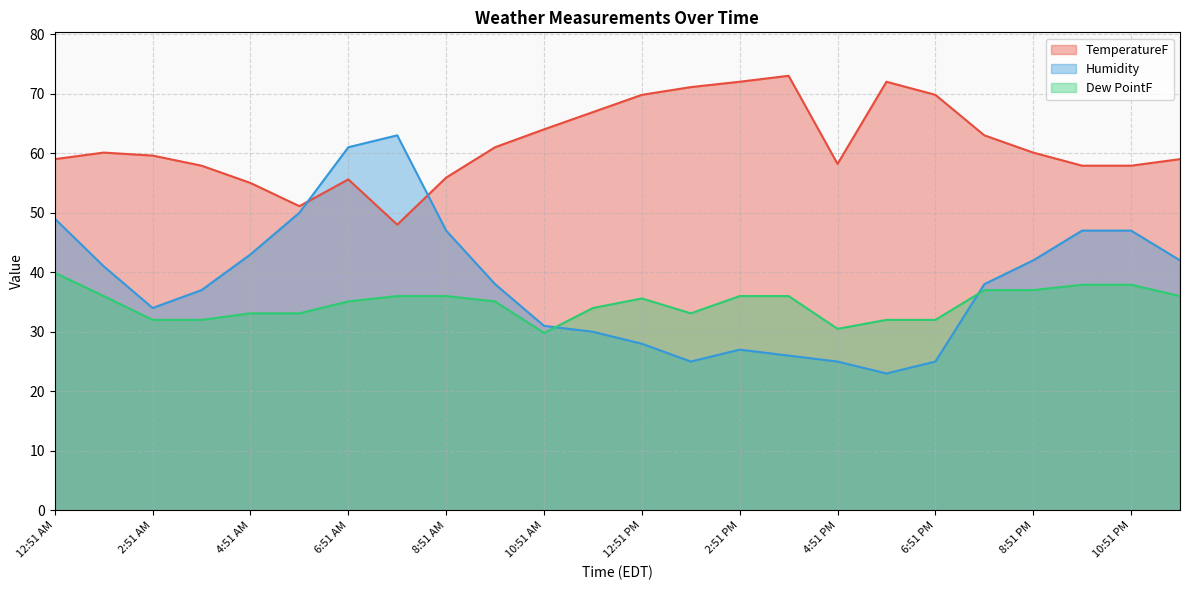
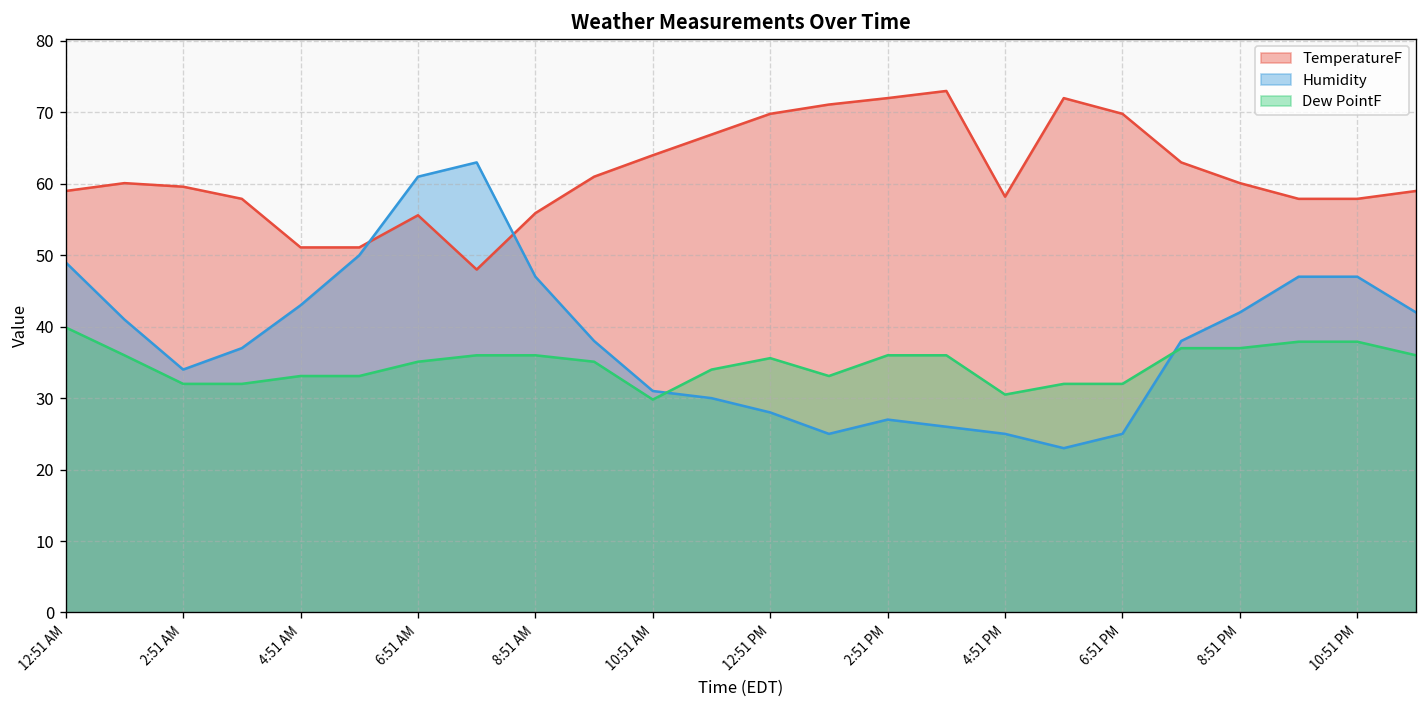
TemperatureF, 4:51 AM: 55 -> 51
